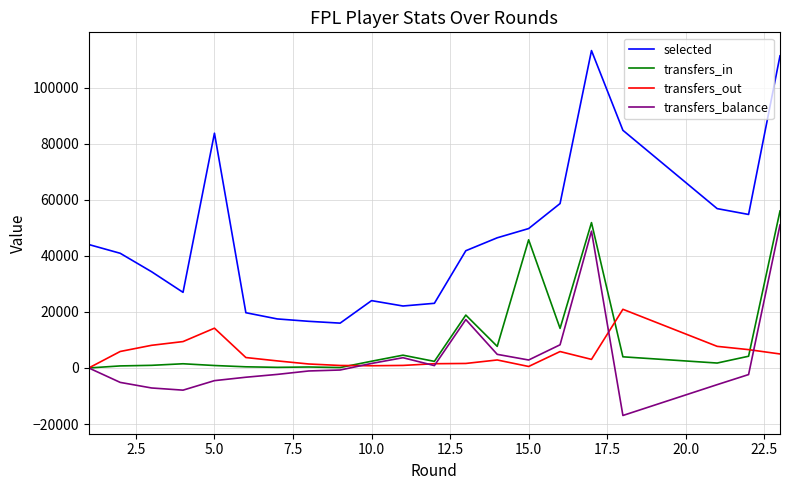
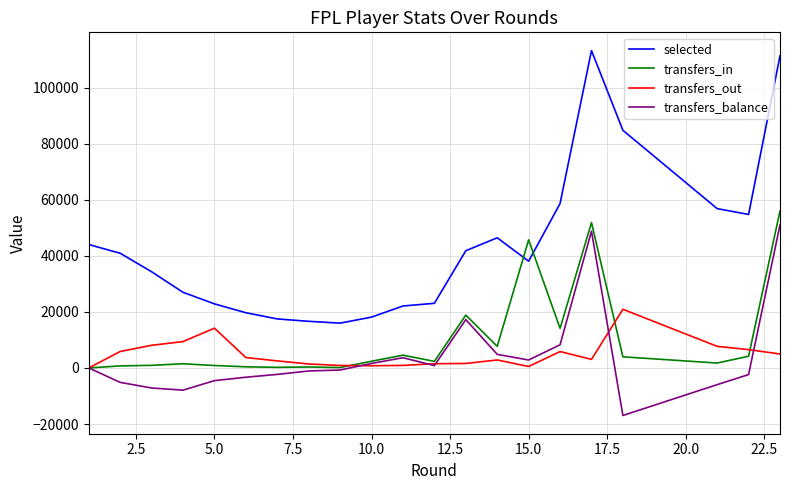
selected, 5.0: 84000 -> 23000
selected, 10.0: 24000 -> 18000
selected, 15.0: 50000 -> 38000
